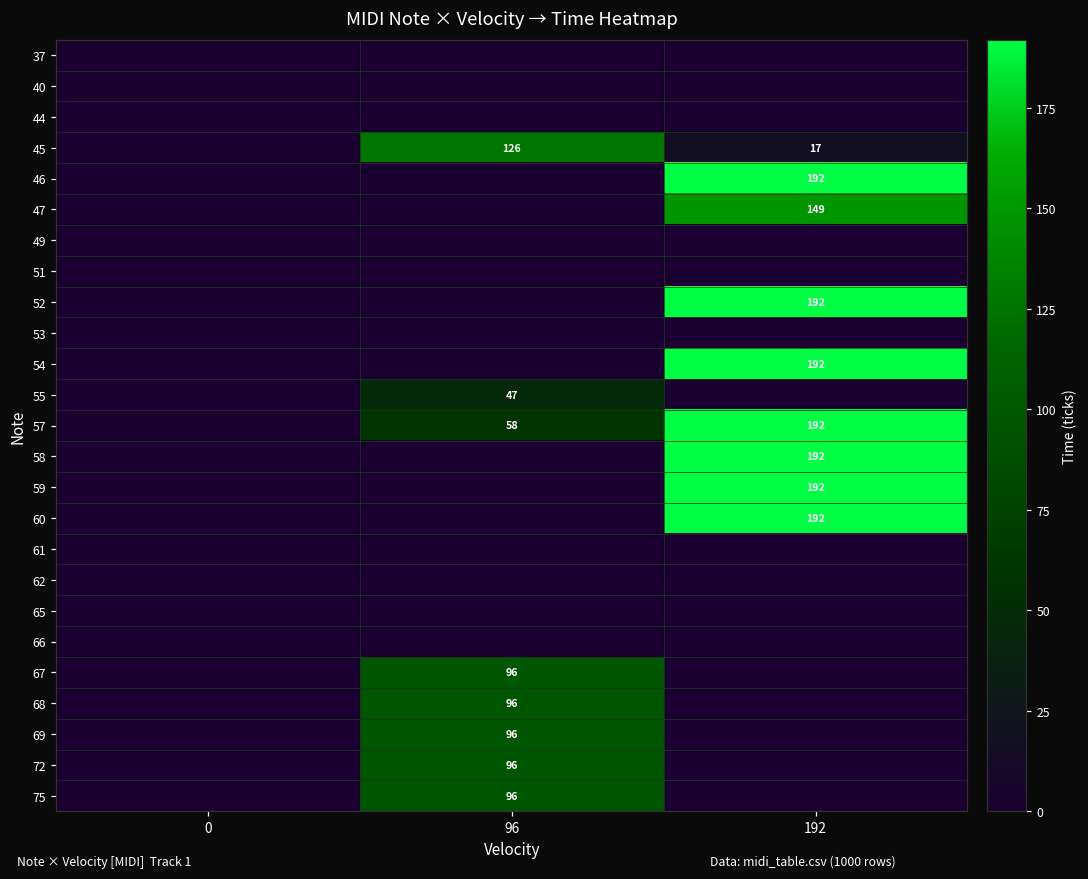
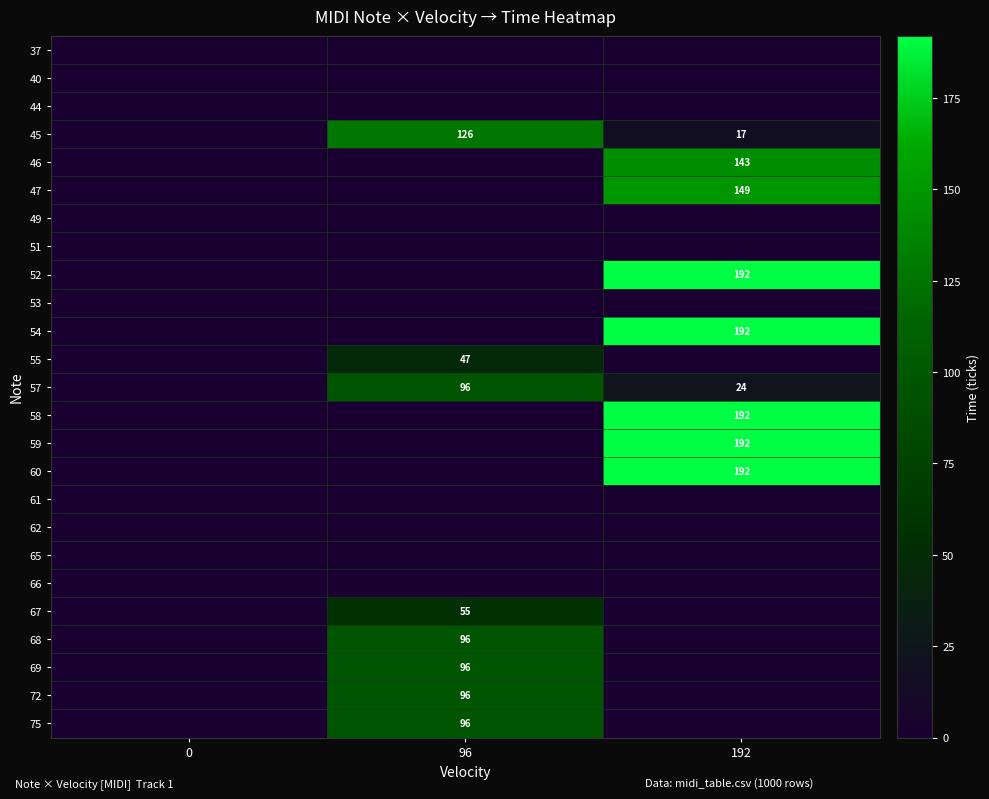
46, 192: 192 -> 143
57, 96: 58 -> 96
57, 192: 192 -> 24
67, 96: 96 -> 55
